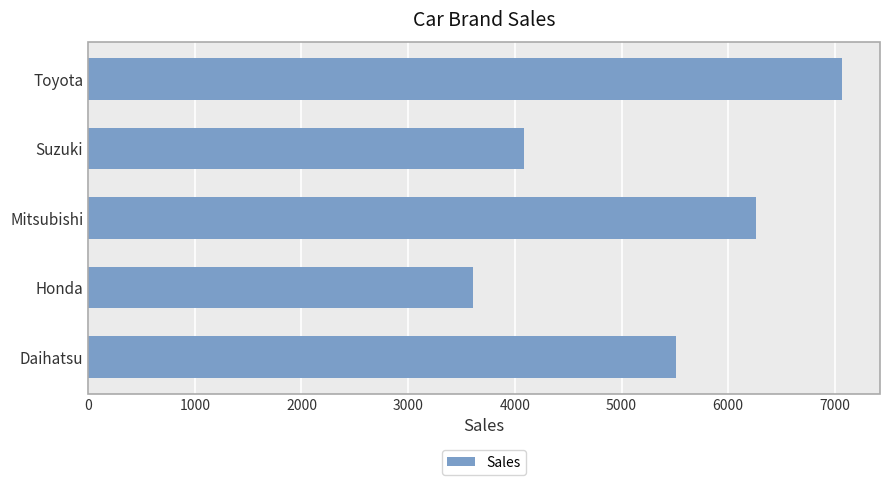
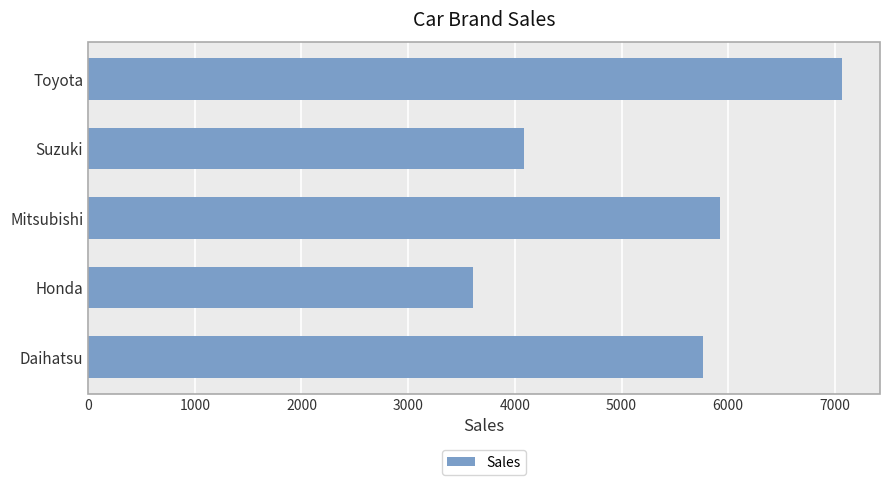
Mitsubishi: 6260 -> 5920
Daihatsu: 5510 -> 5760
